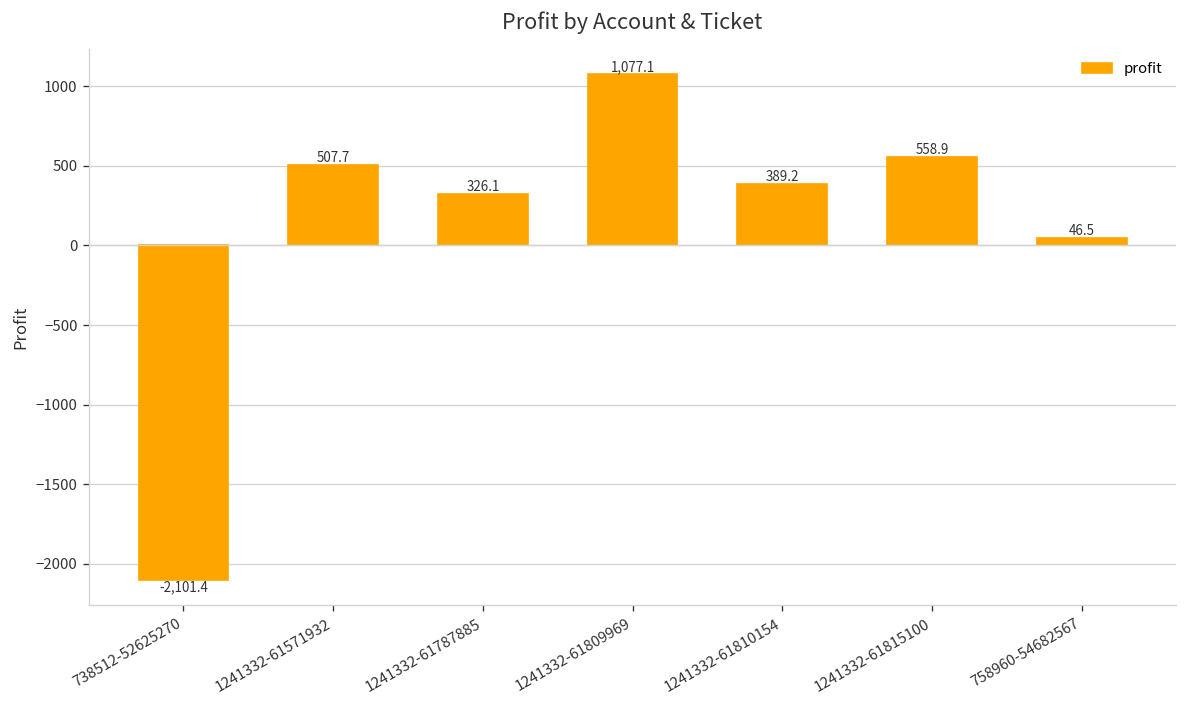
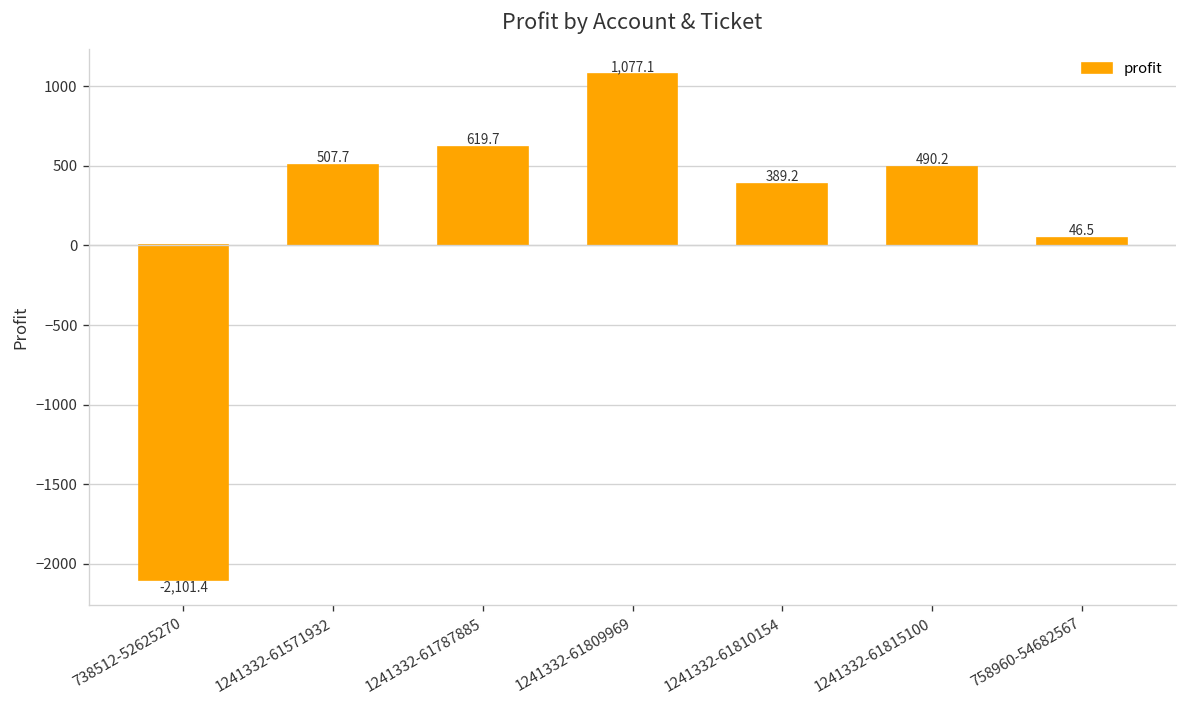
1241332-61787885: 326.1 -> 619.7
1241332-61815100: 558.9 -> 490.2
